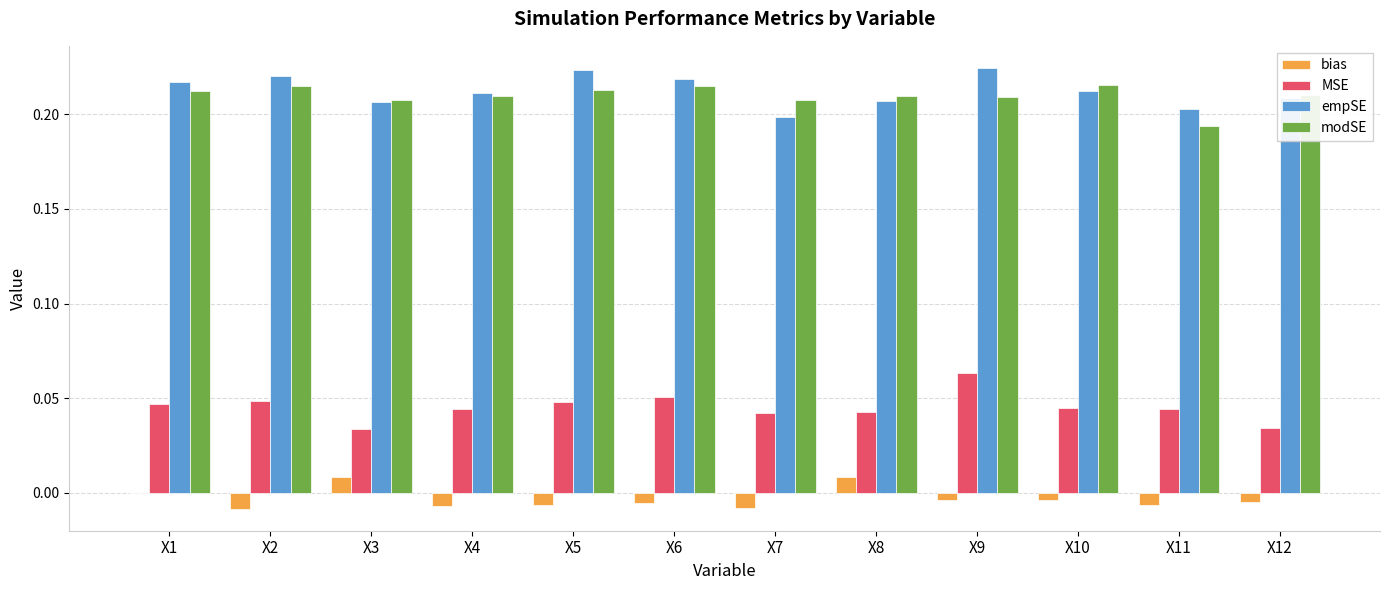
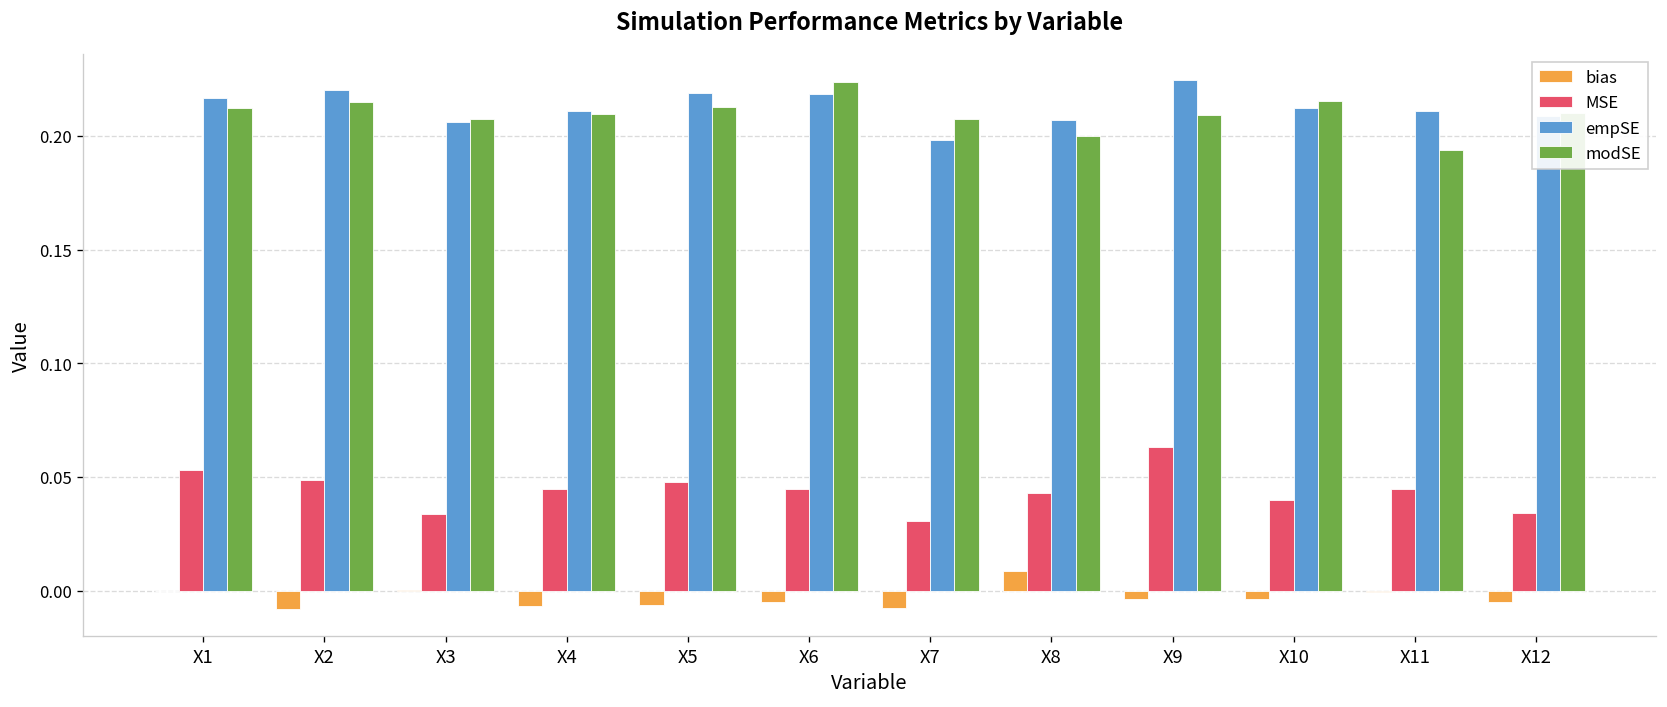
MSE, X1: 0.047 -> 0.053
bias, X3: 0.008 -> 0.000
empSE, X5: 0.223 -> 0.219
MSE, X6: 0.050 -> 0.045
modSE, X6: 0.215 -> 0.224
MSE, X7: 0.042 -> 0.031
modSE, X8: 0.210 -> 0.200
MSE, X10: 0.045 -> 0.040
bias, X11: -0.006 -> -0.001
empSE, X11: 0.203 -> 0.211
